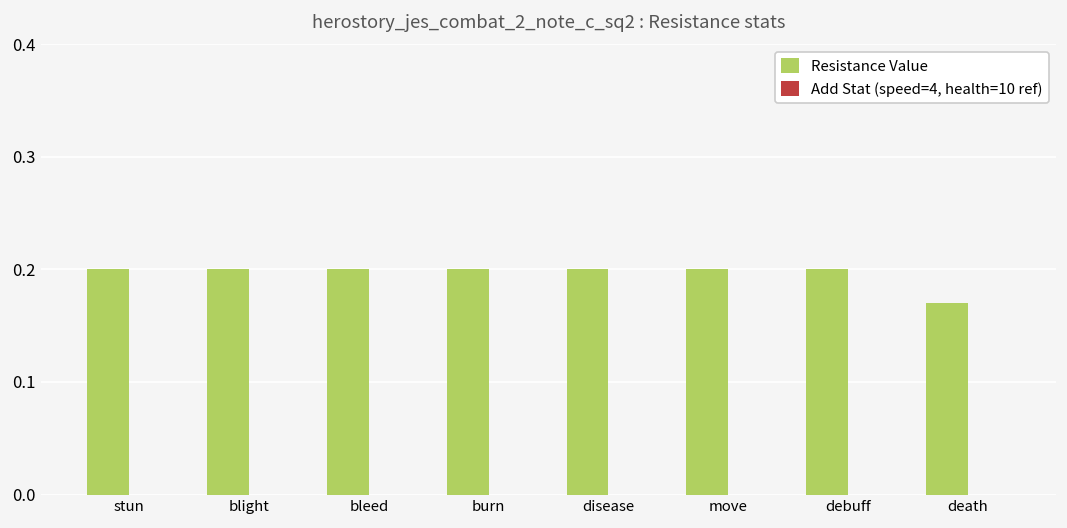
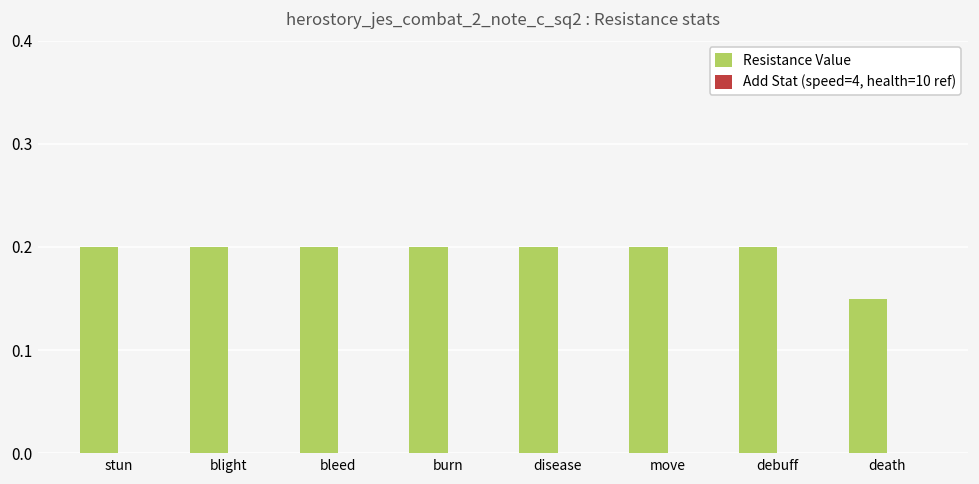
Resistance Value, death: 0.17 -> 0.15
